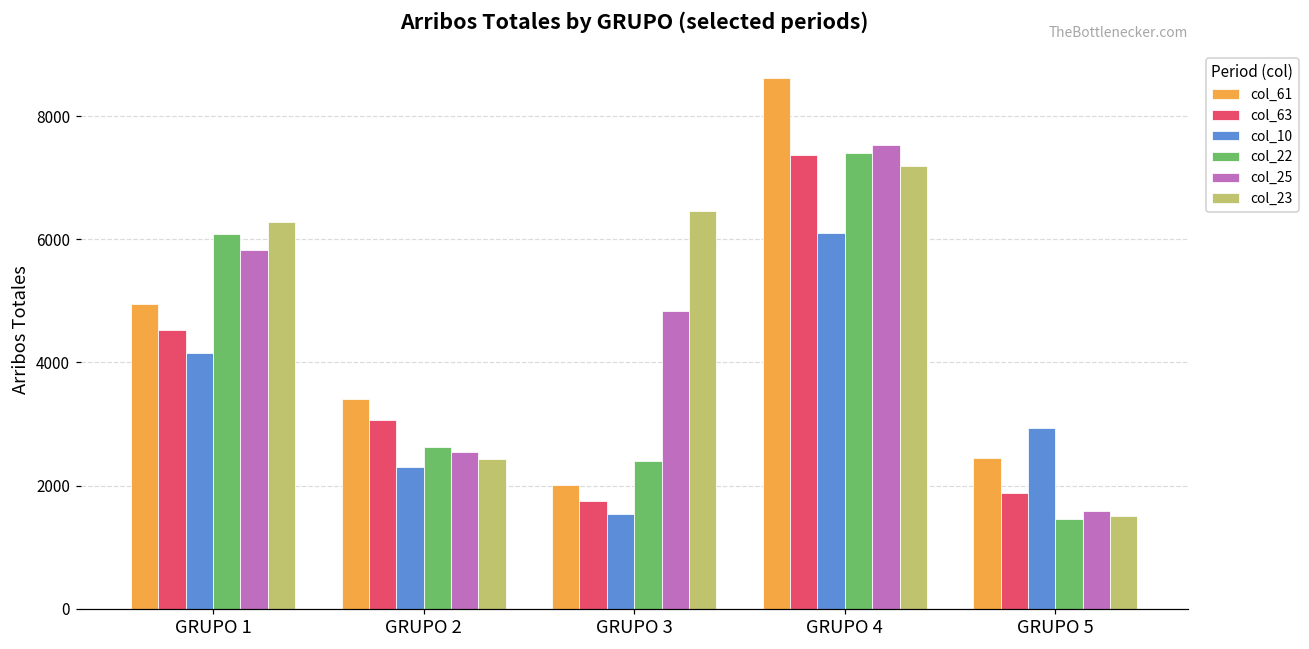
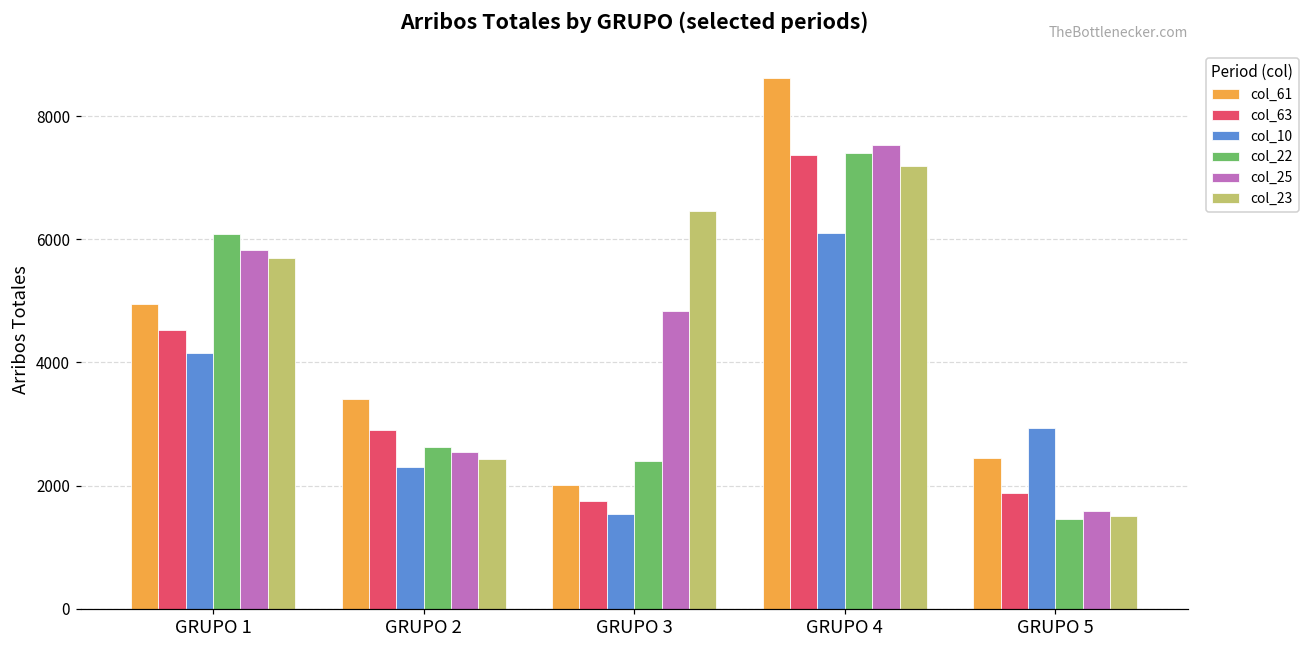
col_23, GRUPO 1: 6300 -> 5700
col_63, GRUPO 2: 3100 -> 2900
